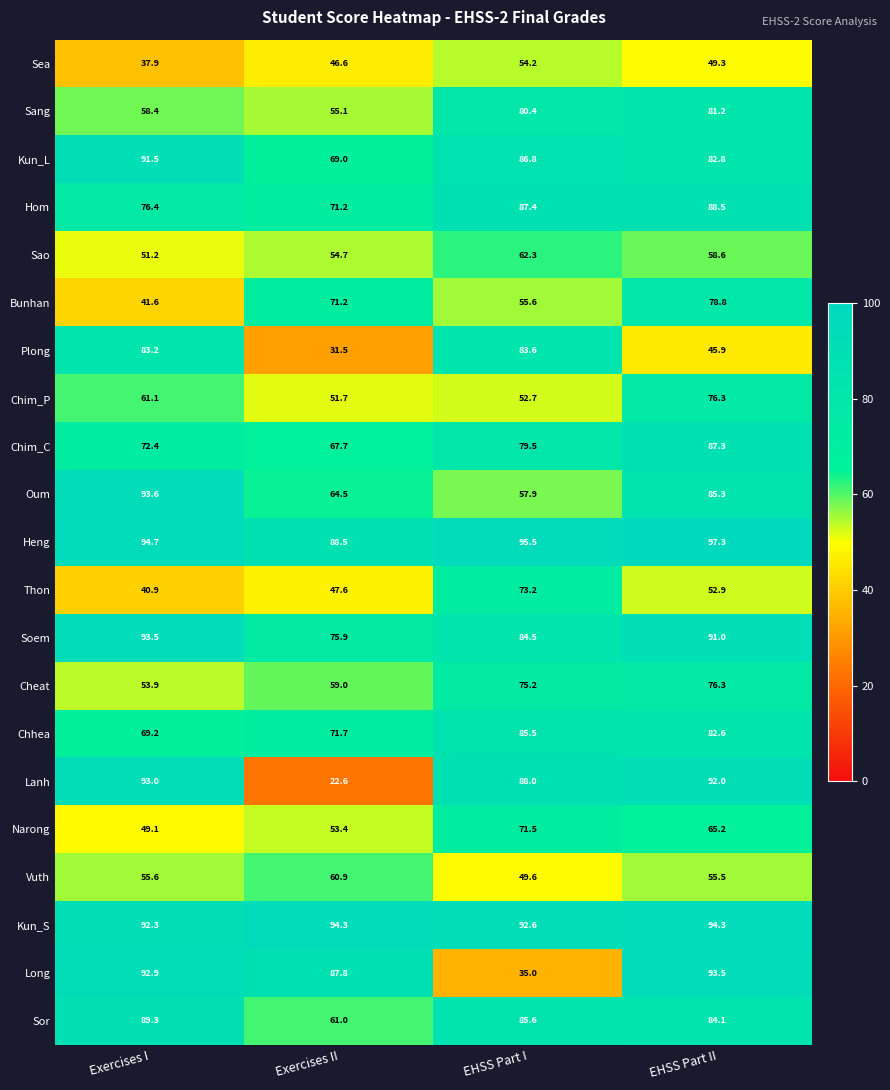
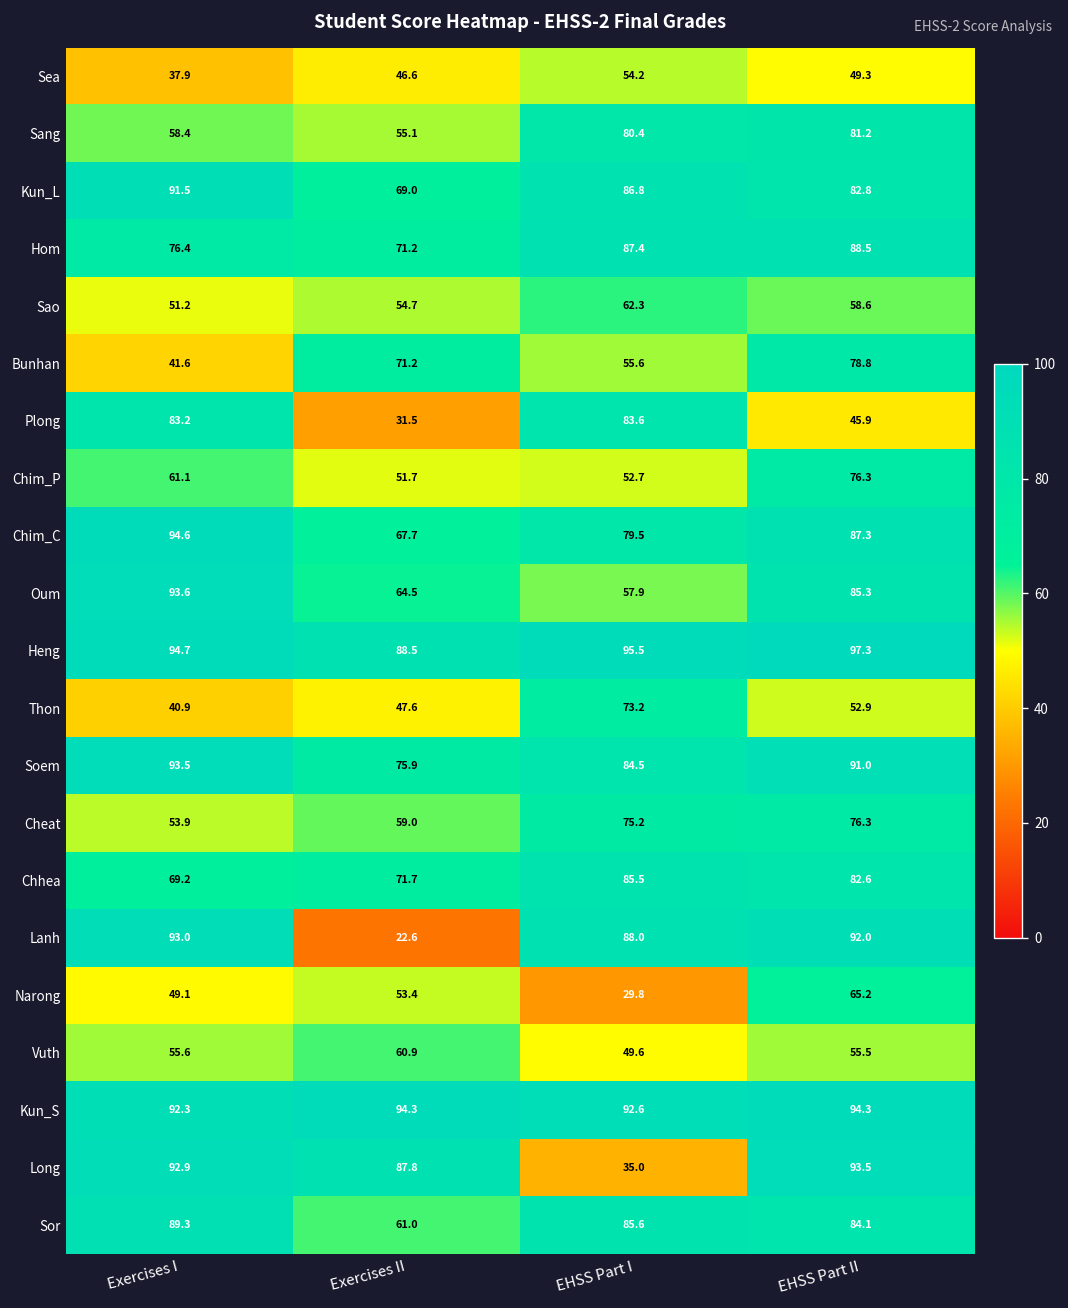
Chim_C, Exercises I: 72.4 -> 94.6
Narong, EHSS Part I: 71.5 -> 29.8
